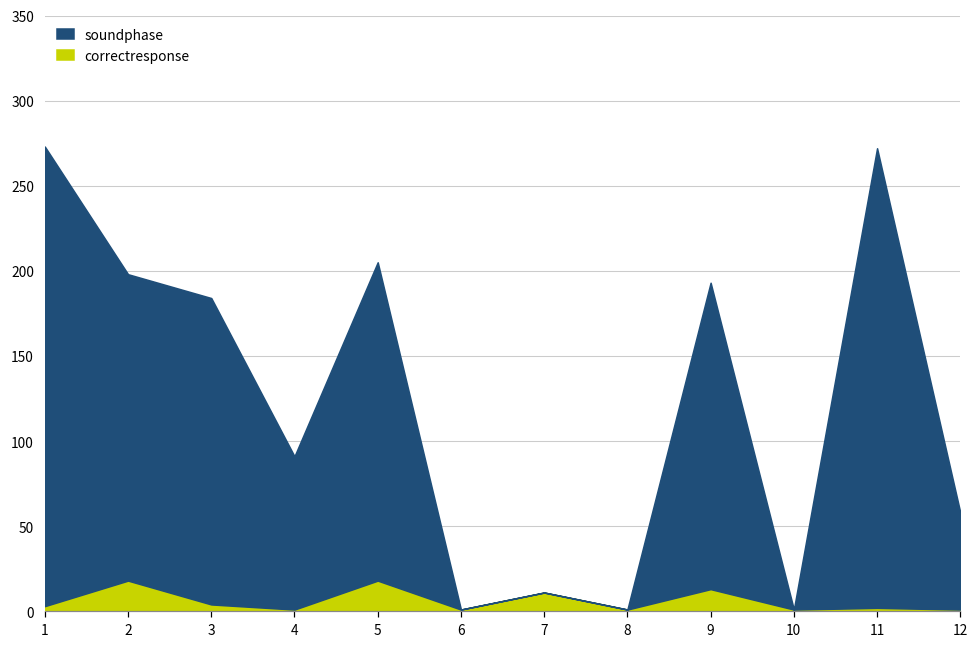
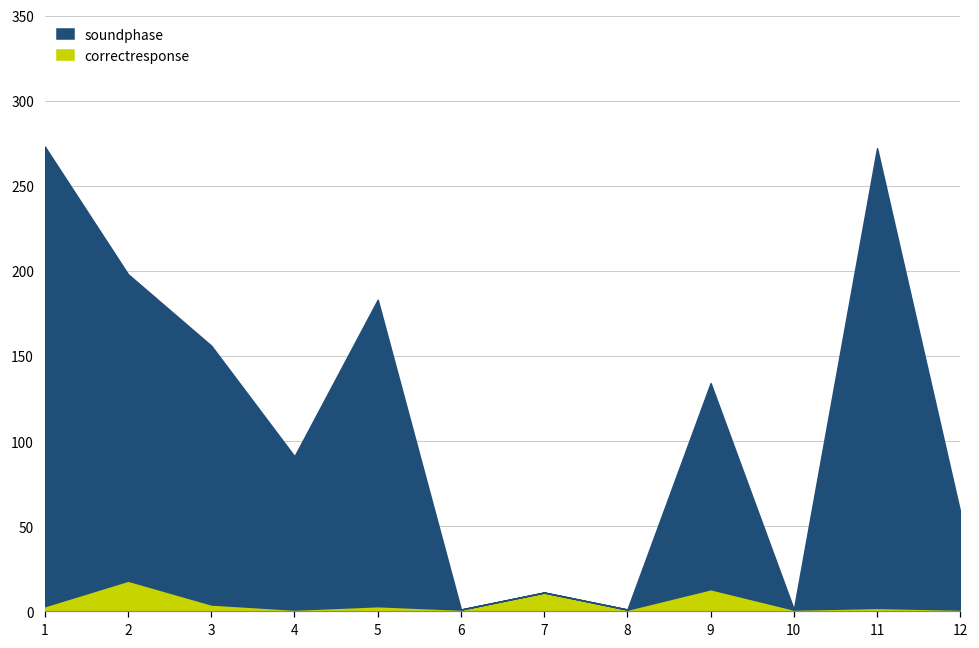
soundphase, 3: 180 -> 152
correctresponse, 5: 18 -> 3
soundphase, 5: 187 -> 180
soundphase, 9: 180 -> 121
